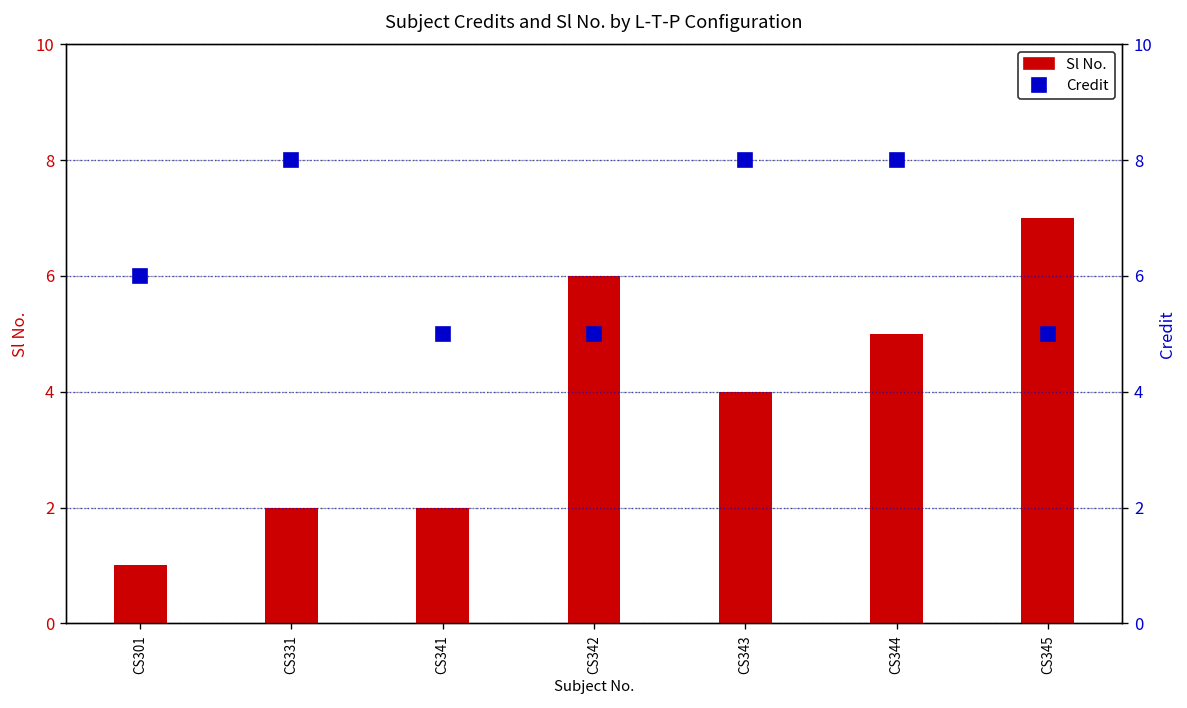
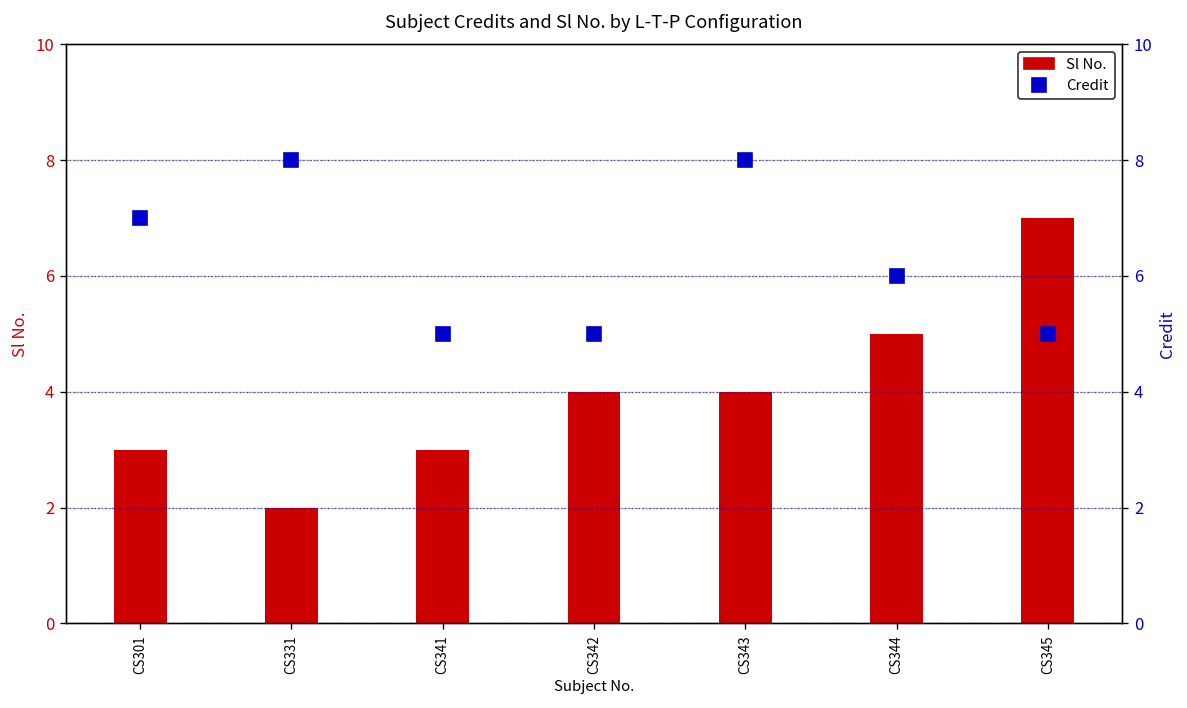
Sl No., CS301: 1 -> 3
Sl No., CS341: 2 -> 3
Sl No., CS342: 6 -> 4
Credit, CS301: 6 -> 7
Credit, CS344: 8 -> 6
